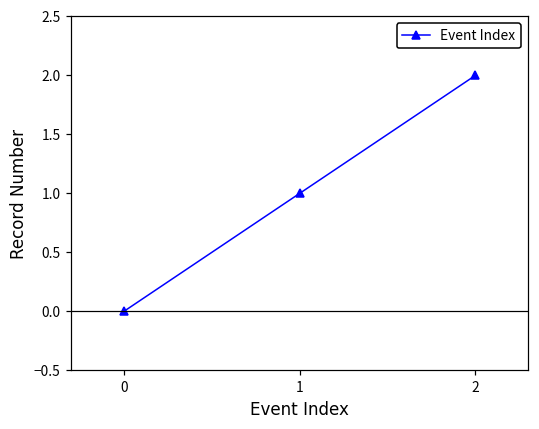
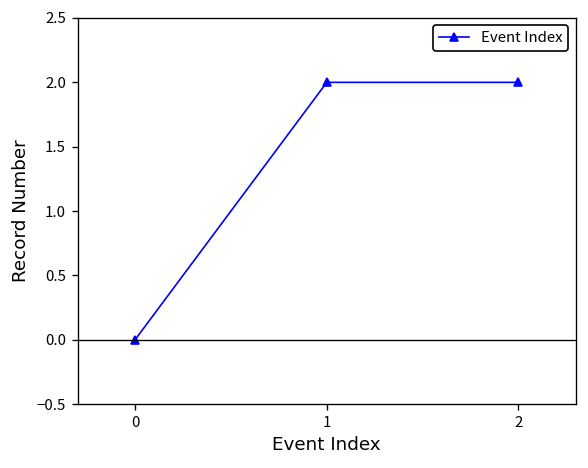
1: 1 -> 2
